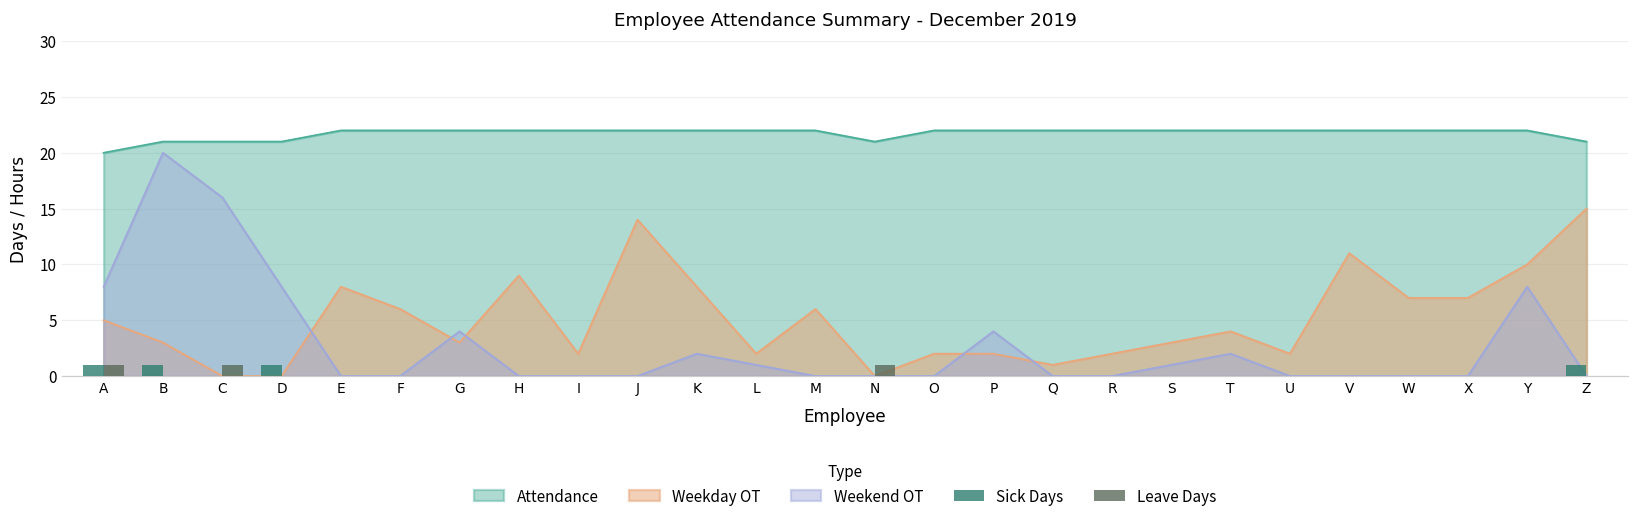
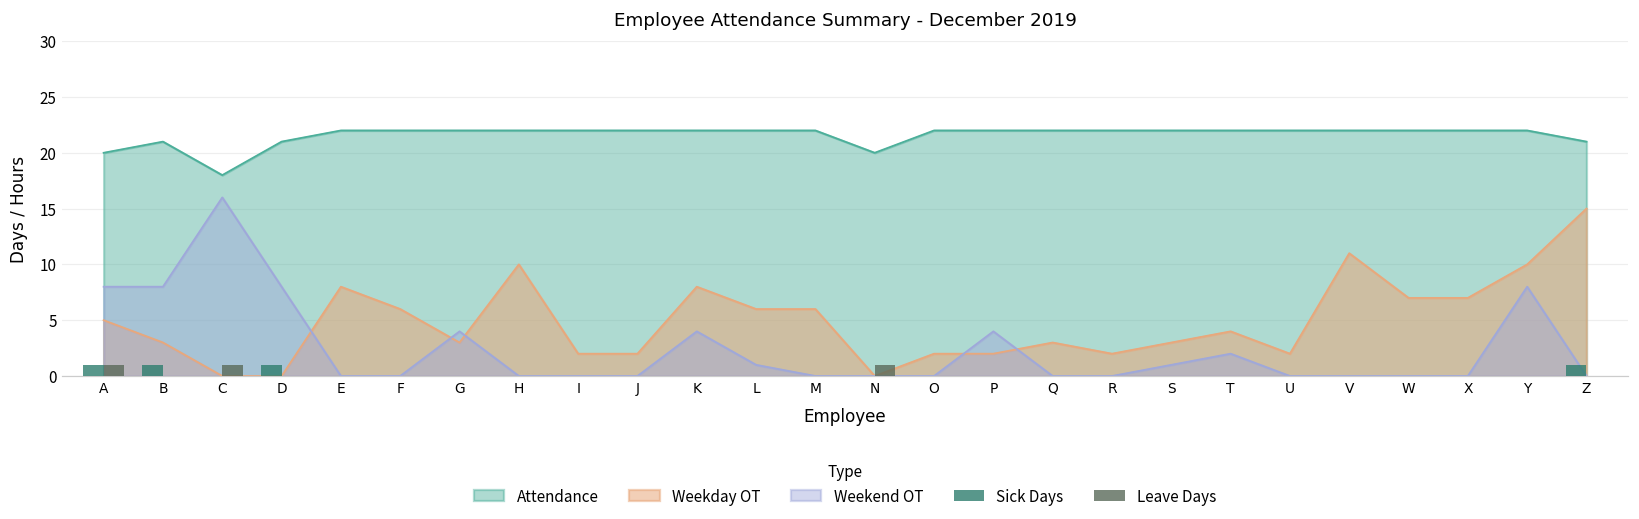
Weekend OT, B: 20 -> 8
Attendance, C: 21 -> 18
Weekday OT, H: 9 -> 10
Weekday OT, J: 14 -> 2
Weekend OT, K: 2 -> 4
Weekday OT, L: 2 -> 6
Attendance, N: 21 -> 20
Weekday OT, Q: 1 -> 3
